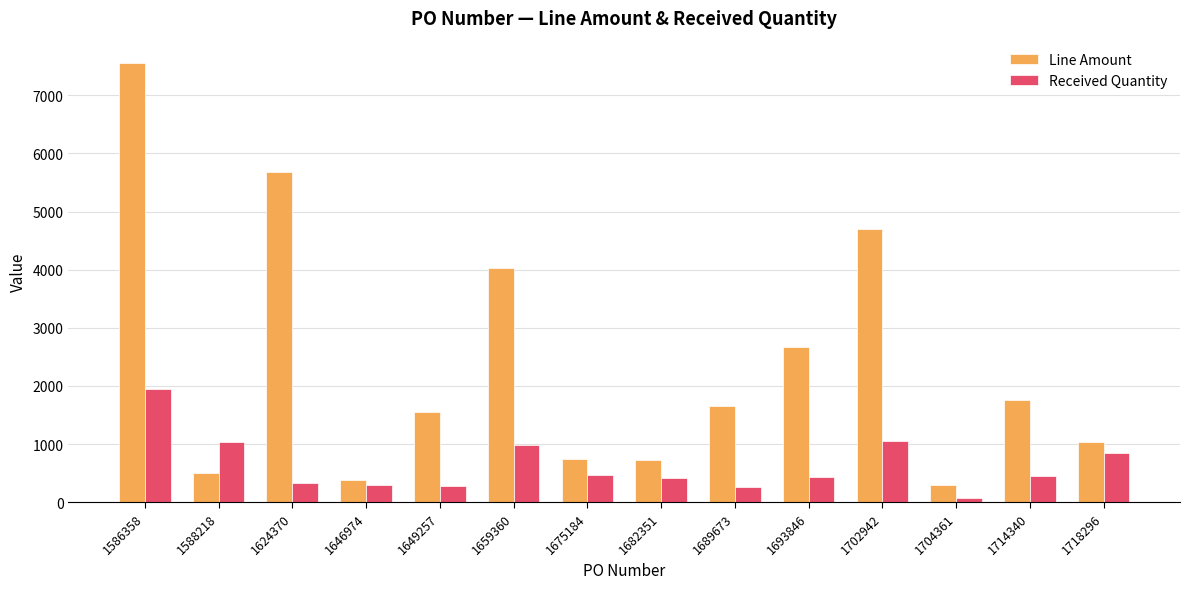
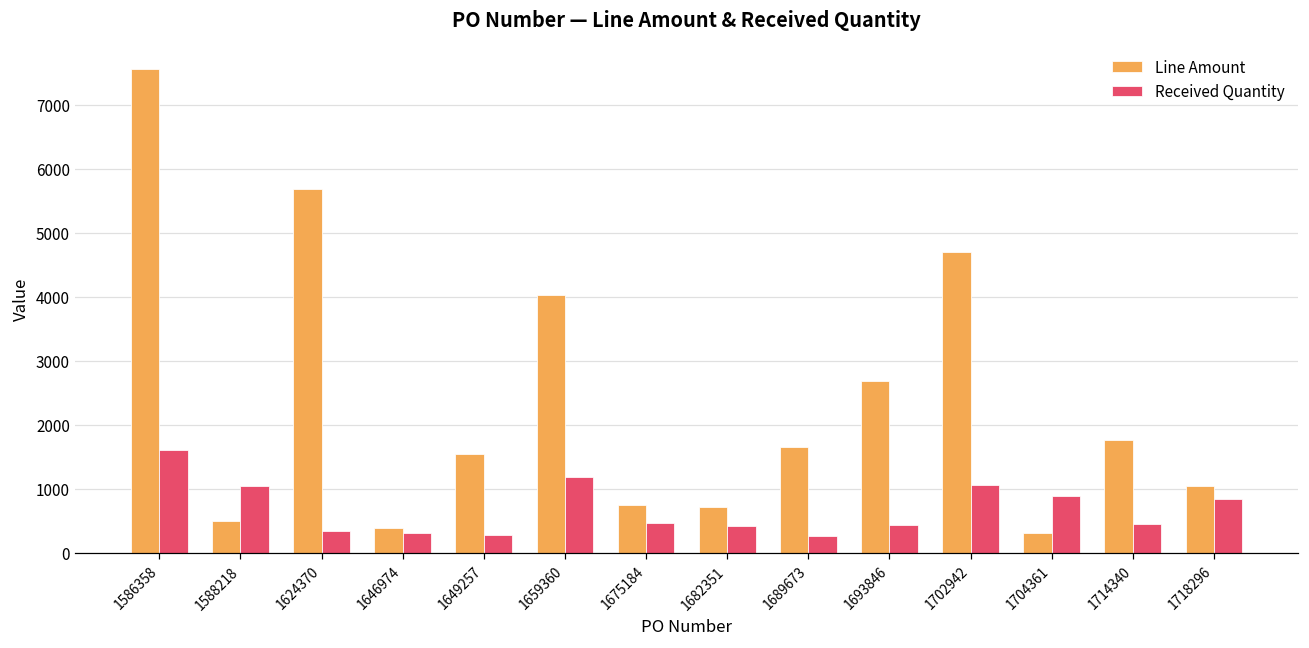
Received Quantity, 1586358: 1900 -> 1600
Received Quantity, 1659360: 1000 -> 1200
Received Quantity, 1704361: 100 -> 900
